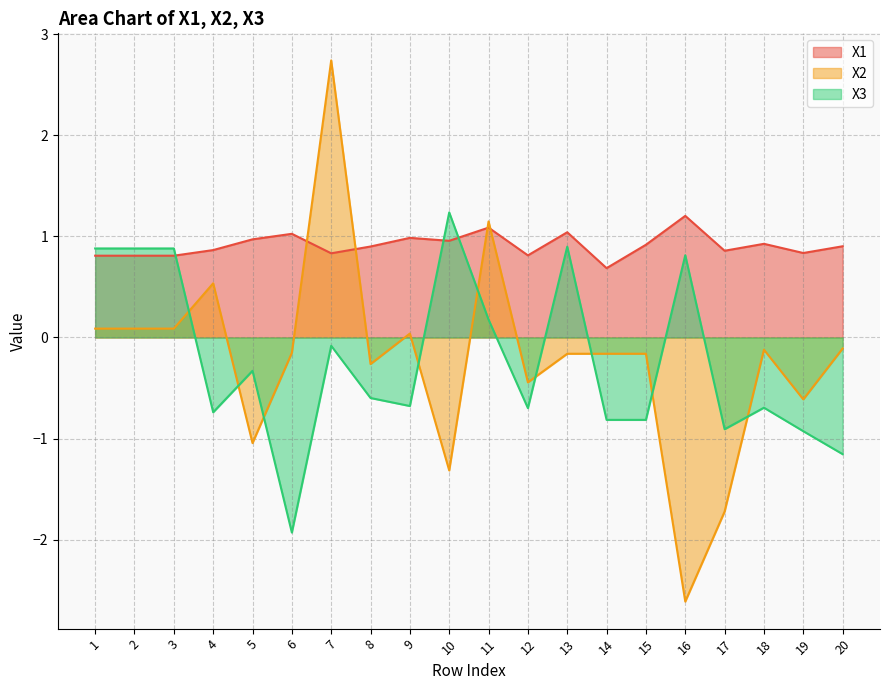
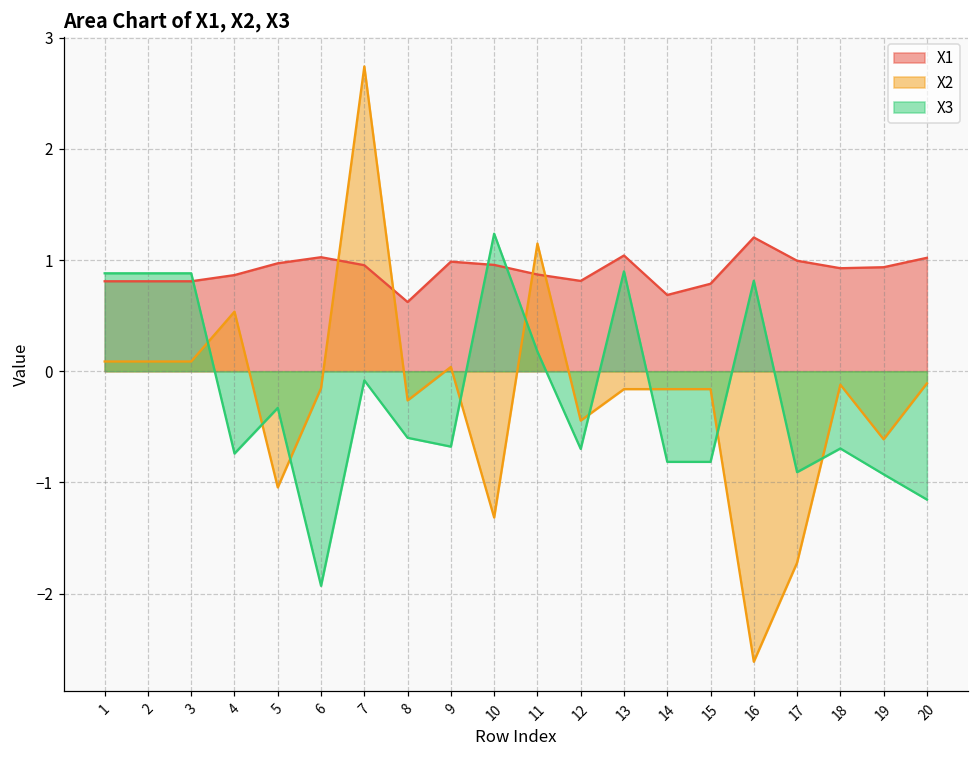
X1, 7: 0.83 -> 0.95
X1, 8: 0.90 -> 0.62
X1, 11: 1.09 -> 0.87
X1, 15: 0.92 -> 0.79
X1, 17: 0.86 -> 0.99
X1, 19: 0.84 -> 0.94
X1, 20: 0.90 -> 1.02
